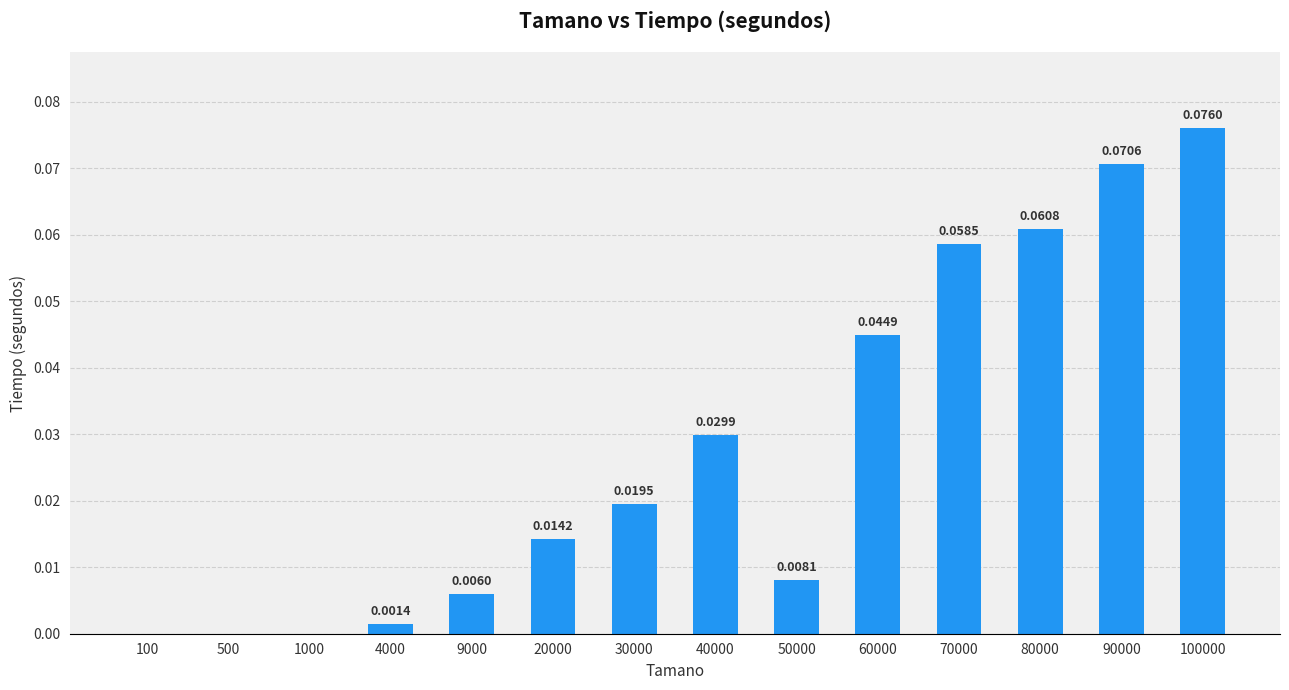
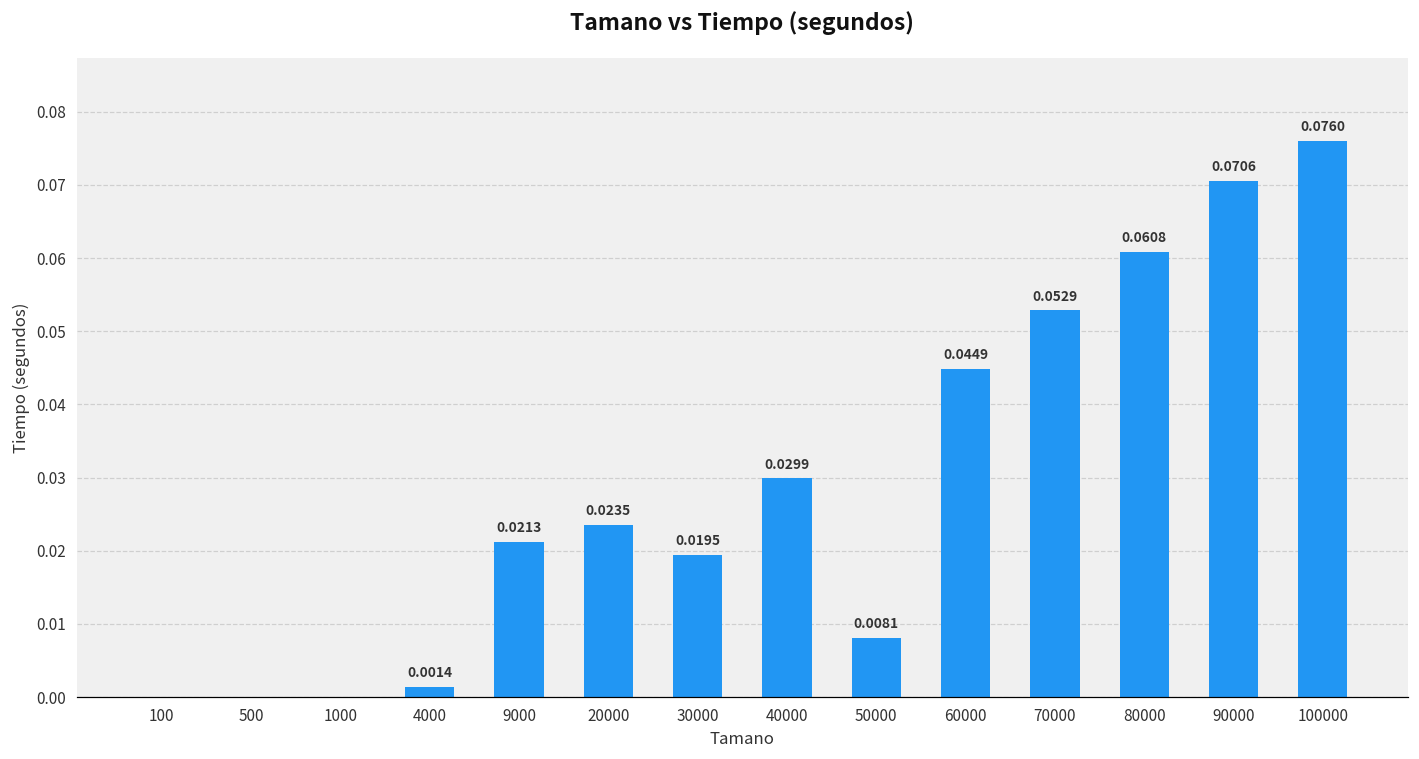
9000: 0.0060 -> 0.0213
20000: 0.0142 -> 0.0235
70000: 0.0585 -> 0.0529
